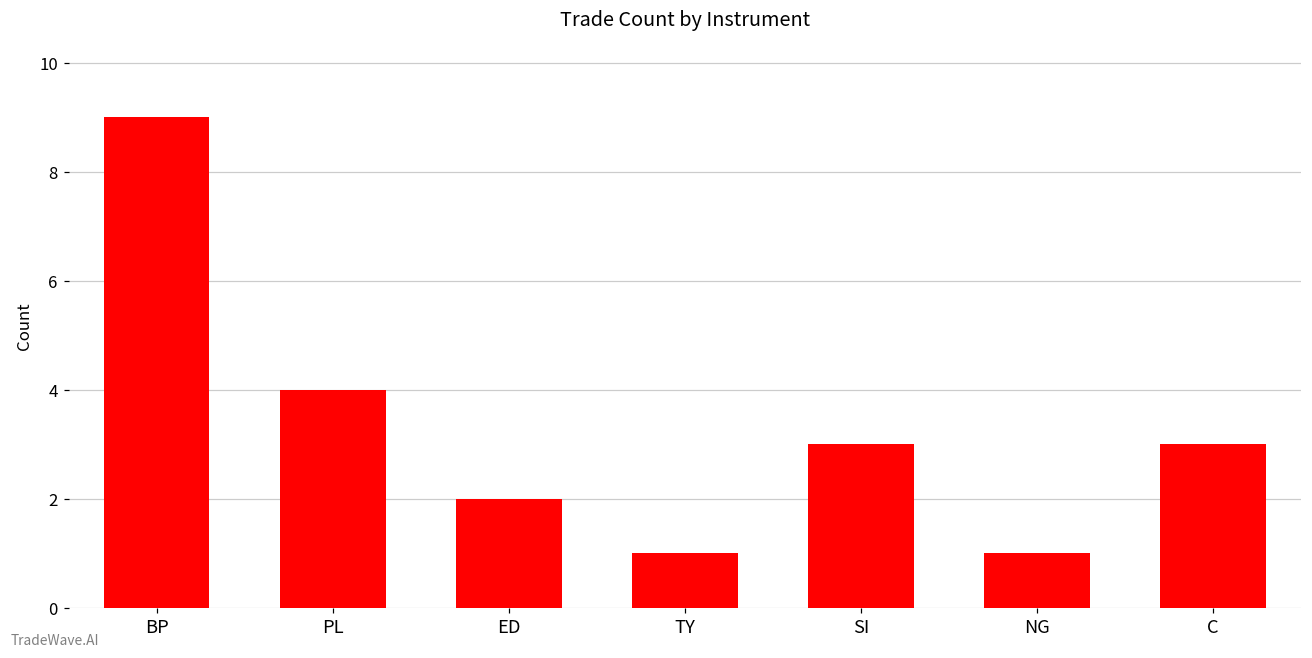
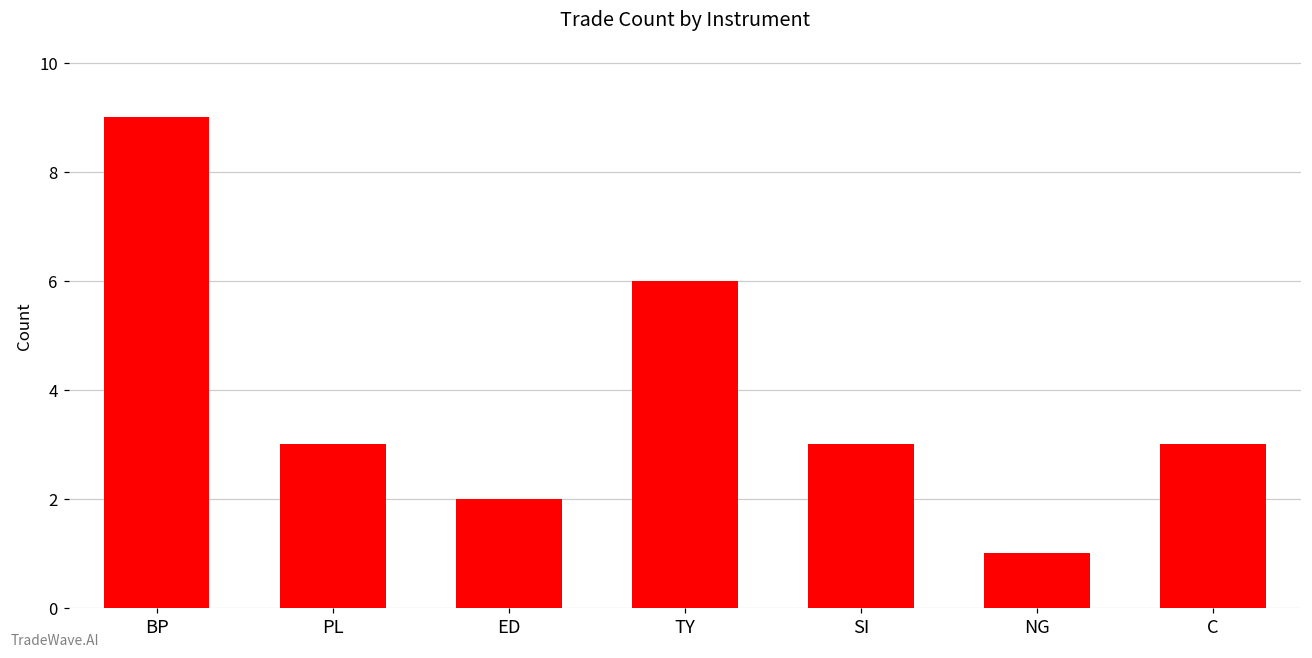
PL: 4 -> 3
TY: 1 -> 6
